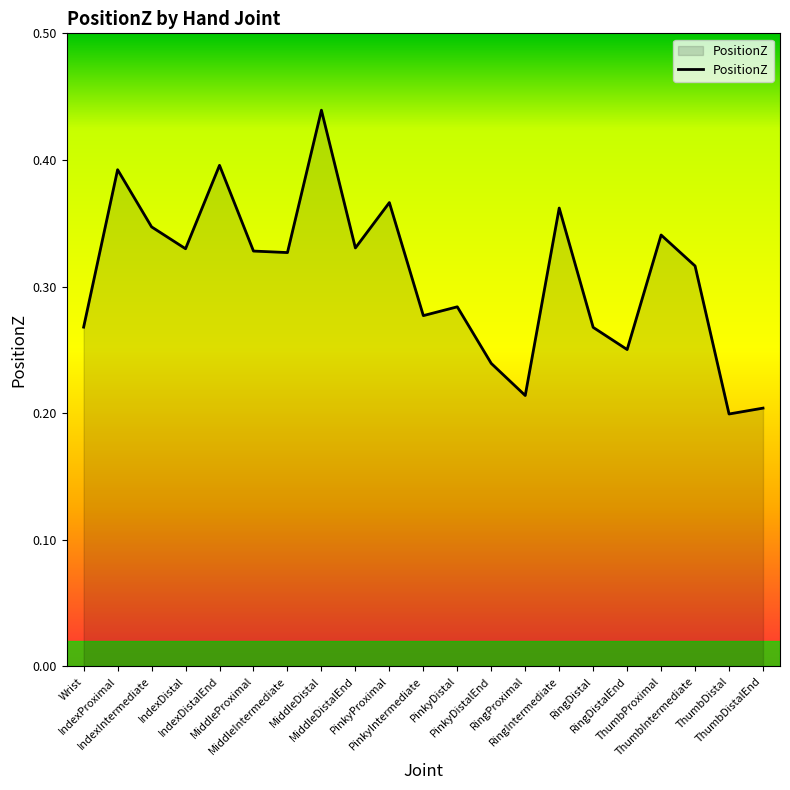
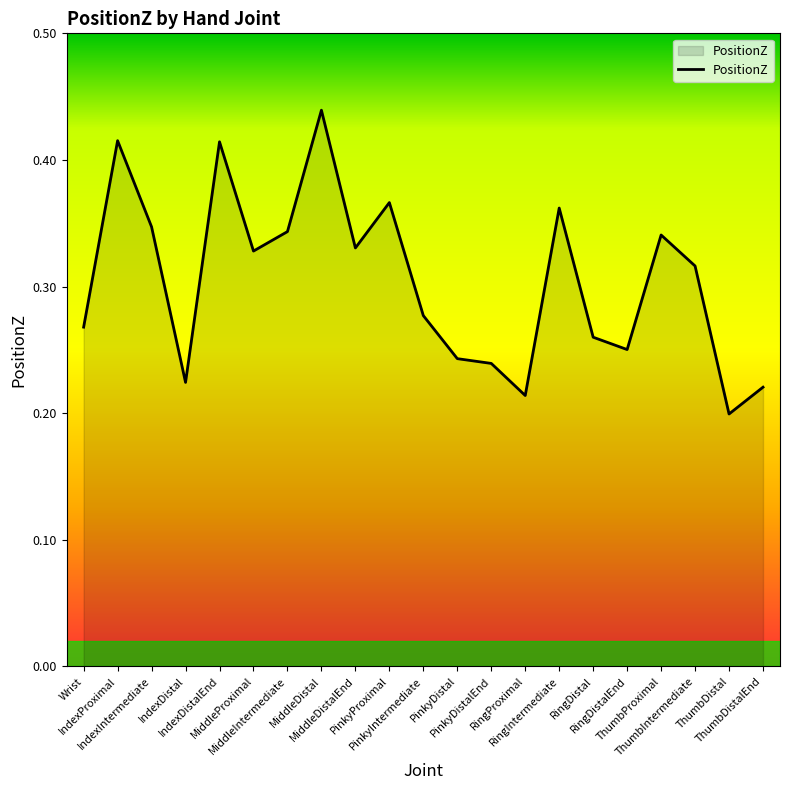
IndexProximal: 0.392 -> 0.415
IndexDistal: 0.330 -> 0.224
IndexDistalEnd: 0.396 -> 0.414
MiddleIntermediate: 0.327 -> 0.343
PinkyDistal: 0.284 -> 0.243
RingDistal: 0.268 -> 0.260
ThumbDistalEnd: 0.204 -> 0.220
